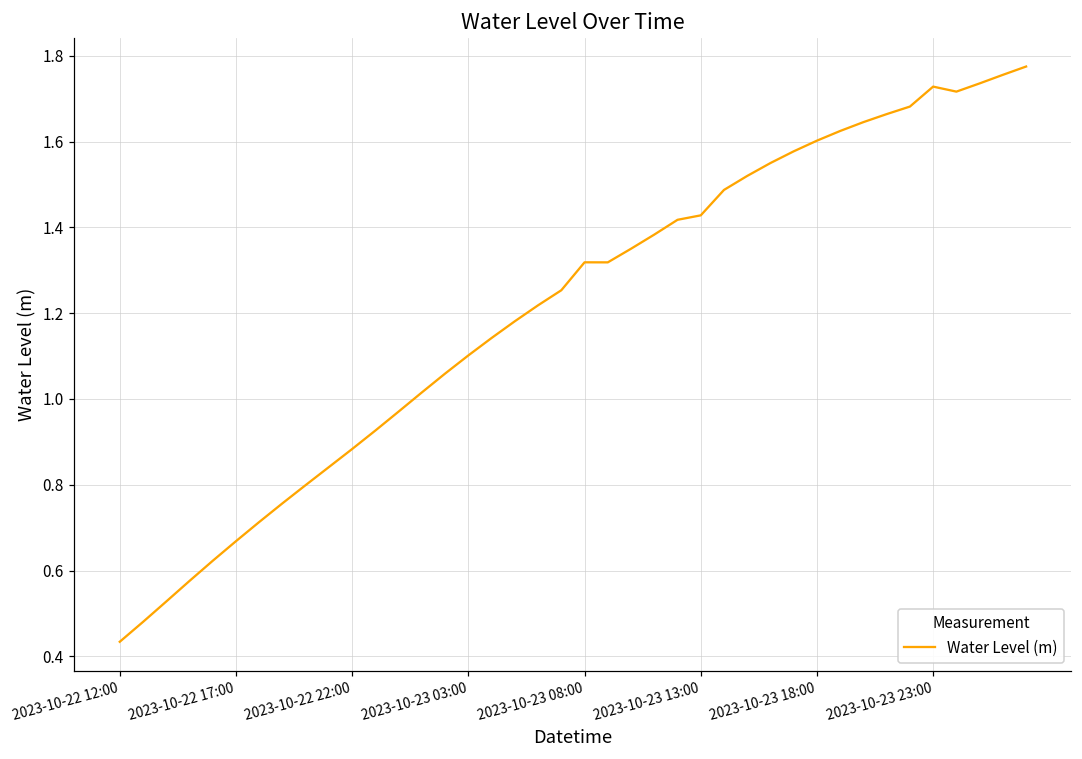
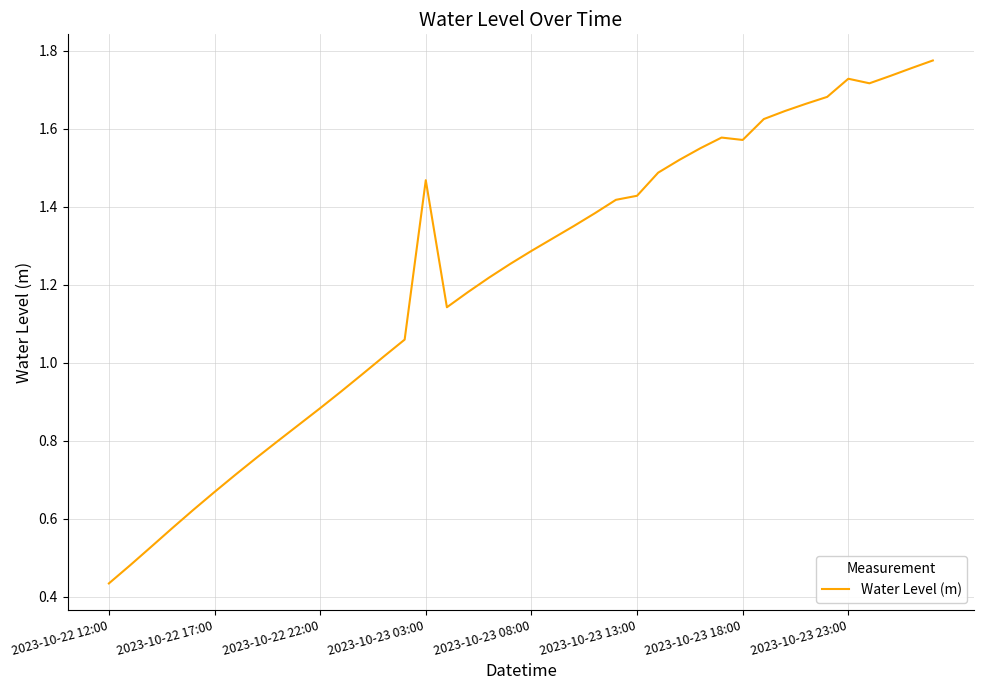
2023-10-23 03:00: 1.10 -> 1.47
2023-10-23 08:00: 1.32 -> 1.29
2023-10-23 18:00: 1.60 -> 1.57
